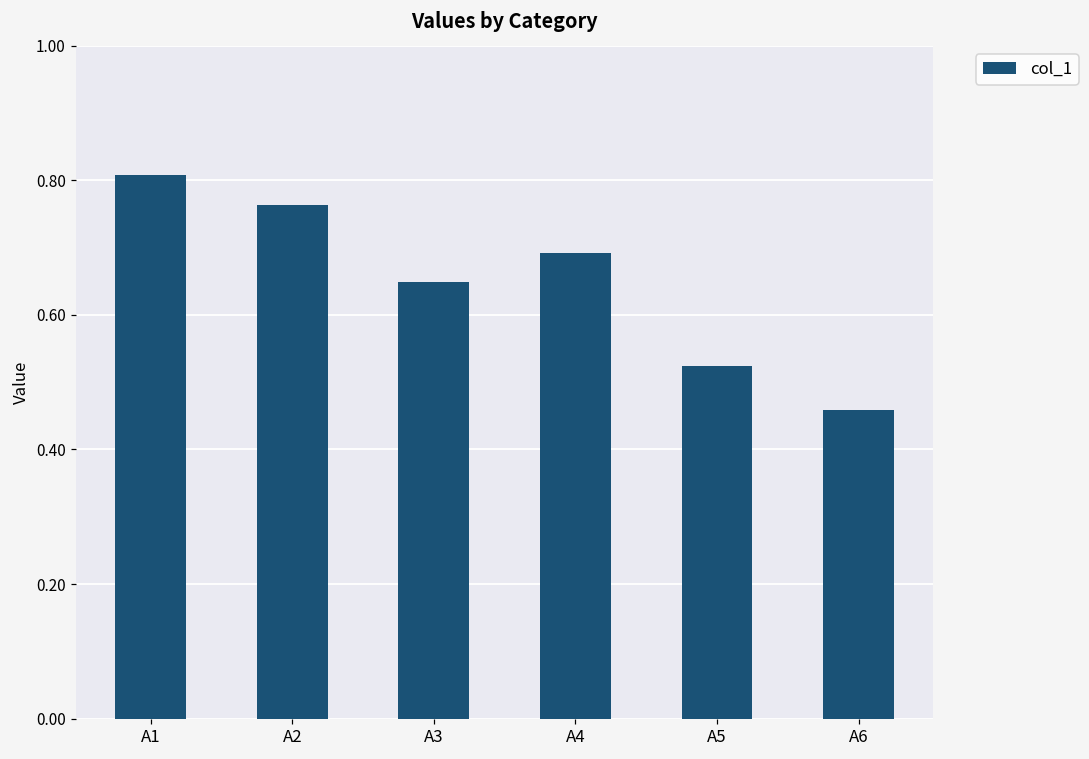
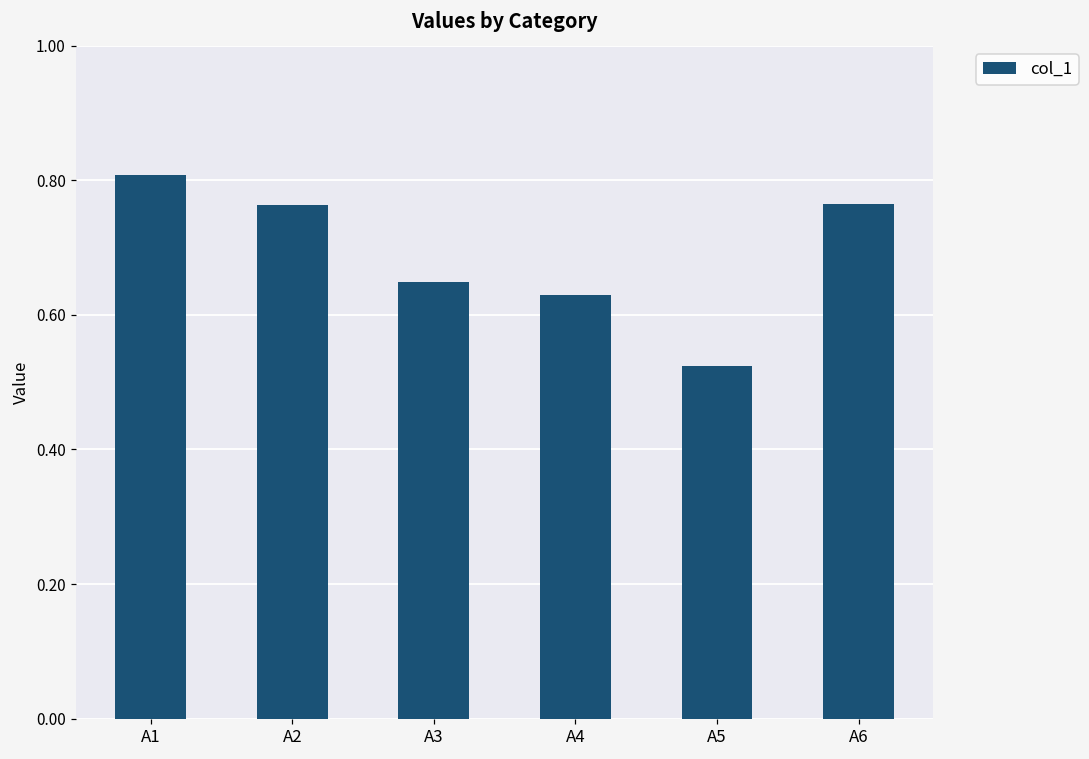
A4: 0.69 -> 0.63
A6: 0.46 -> 0.76
